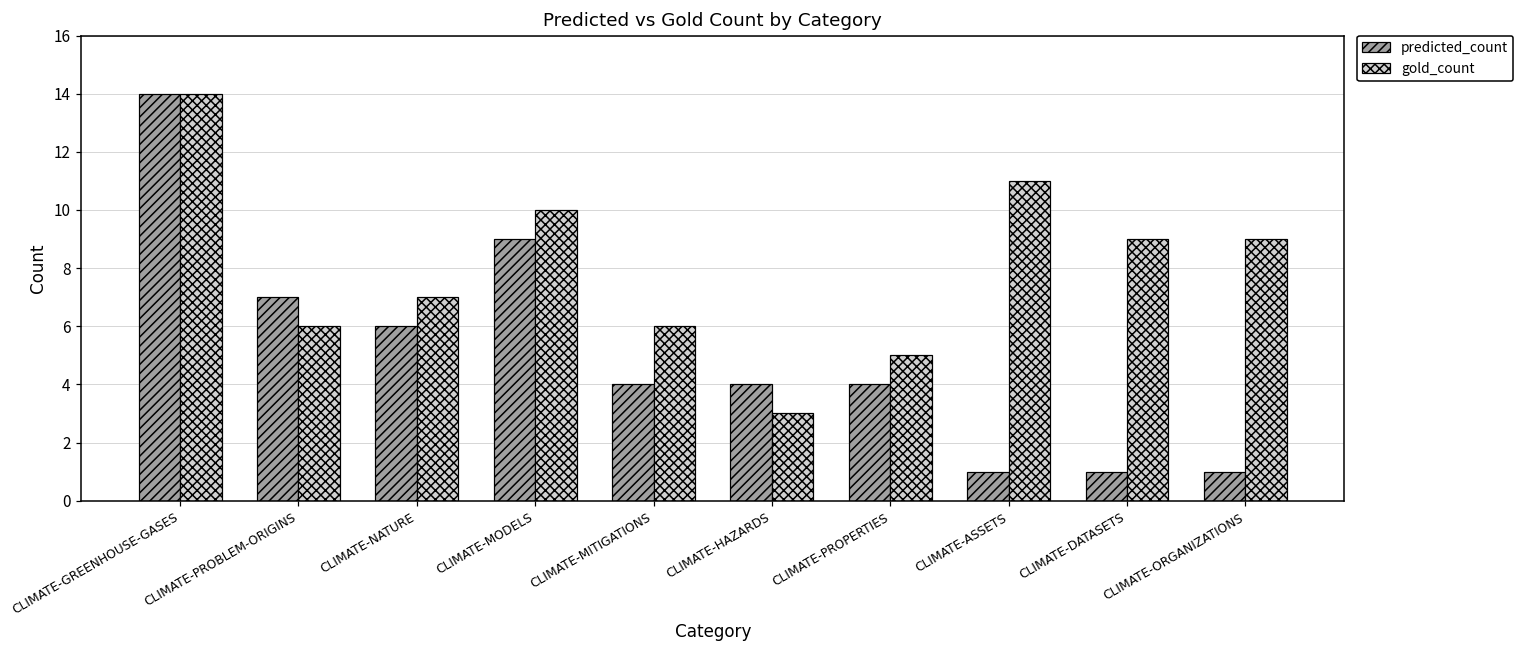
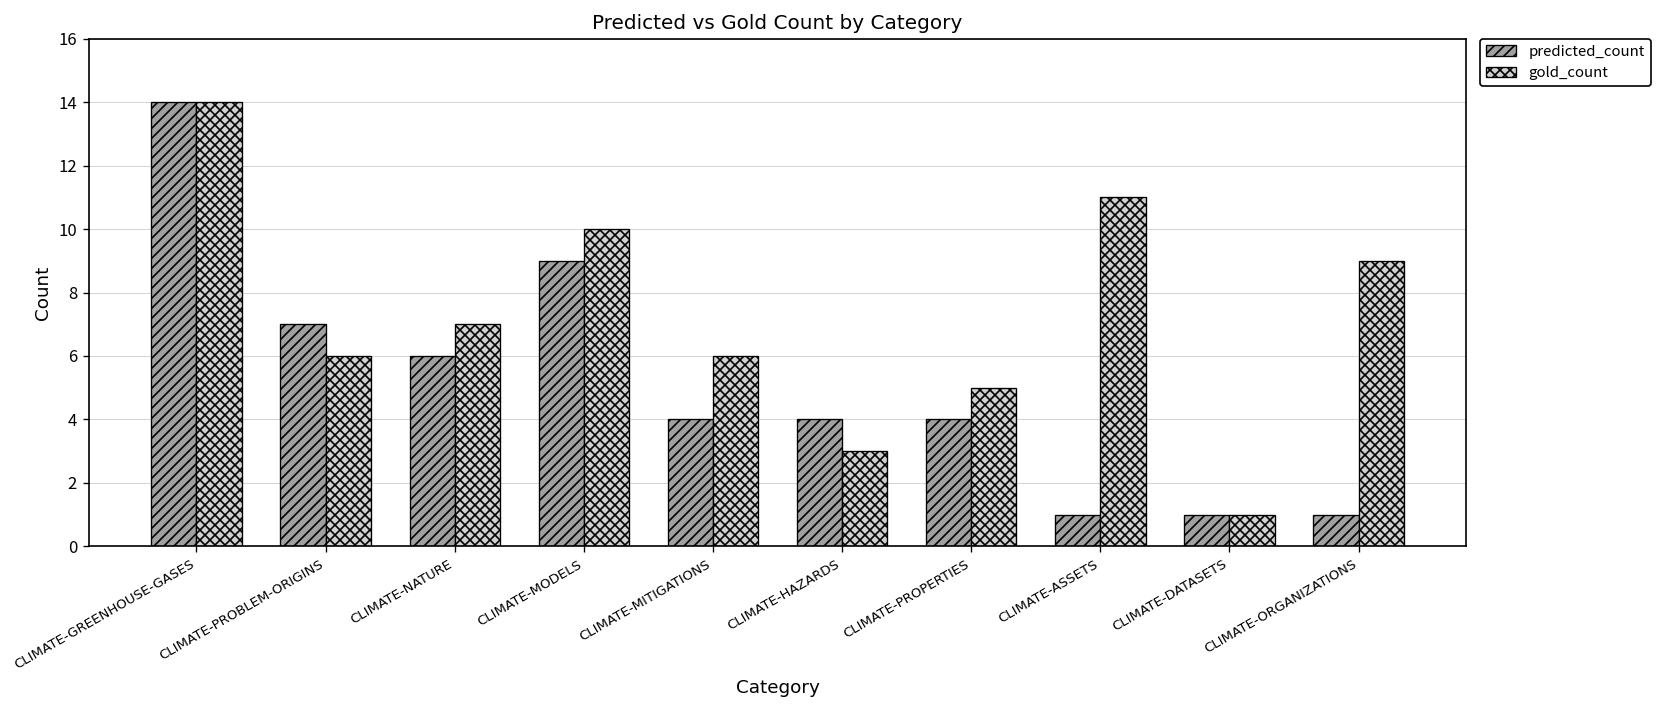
gold_count, CLIMATE-DATASETS: 9 -> 1
